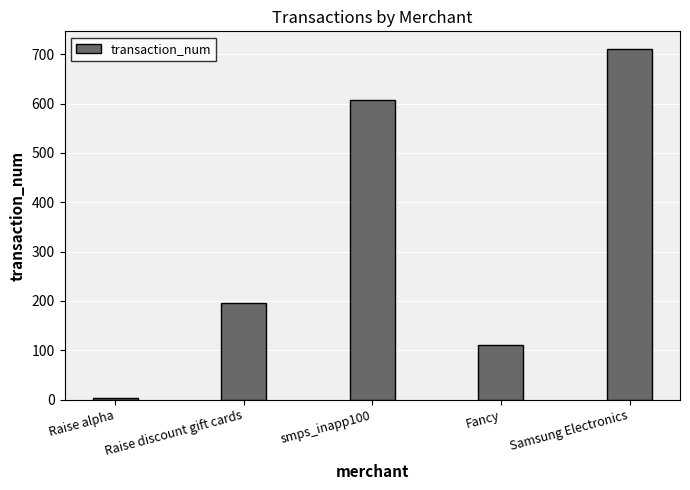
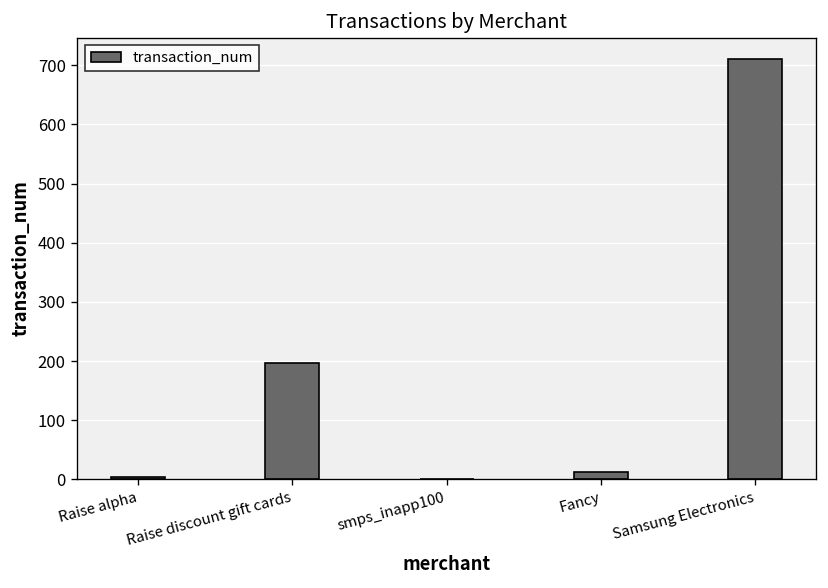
smps_inapp100: 610 -> 0
Fancy: 110 -> 10
